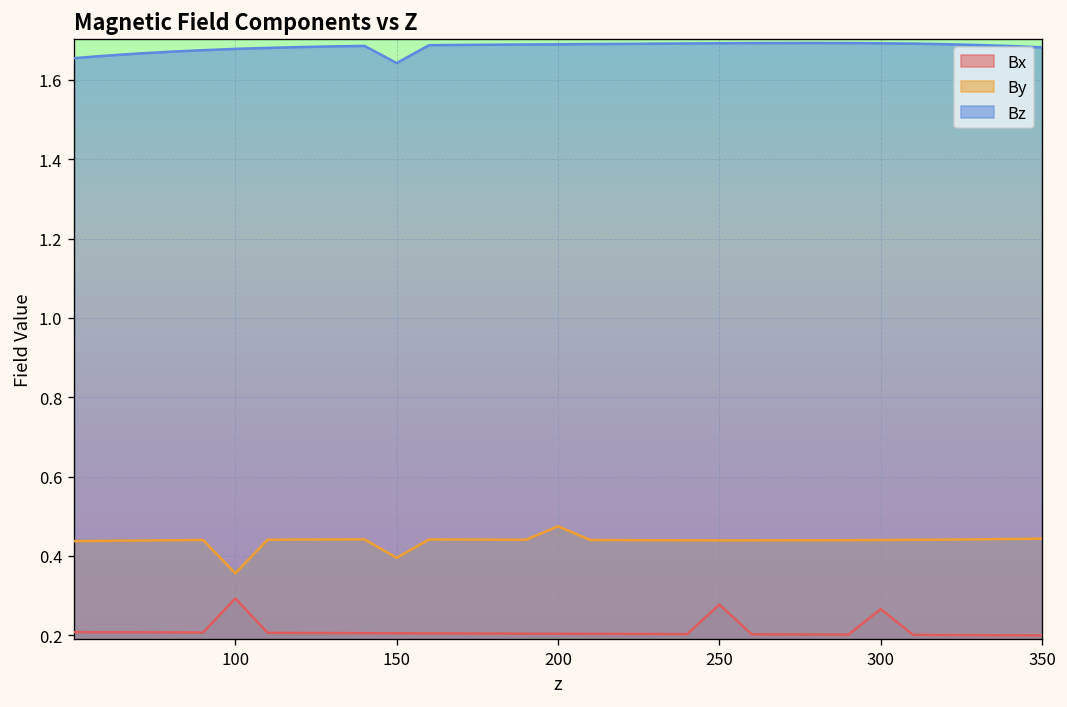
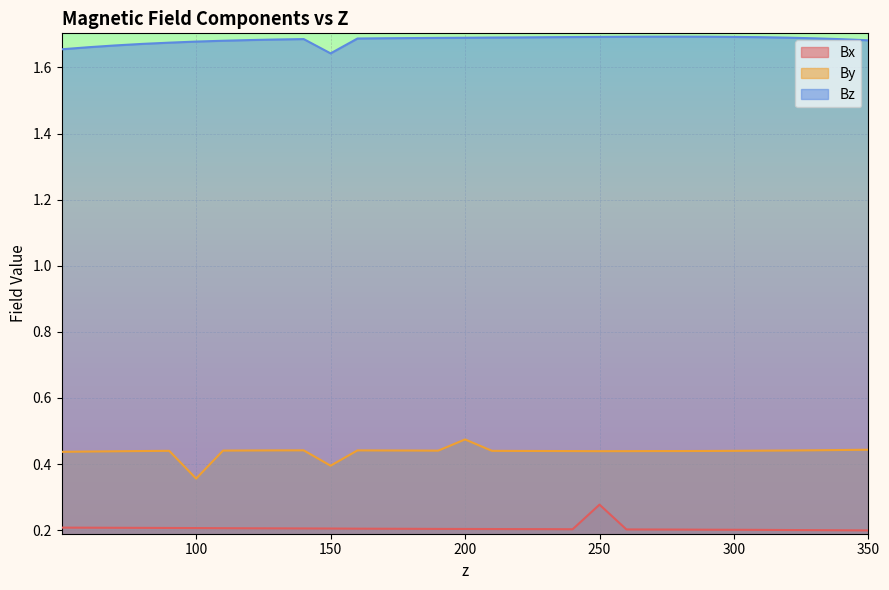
Bx, 100: 0.29 -> 0.21
Bx, 300: 0.27 -> 0.20
